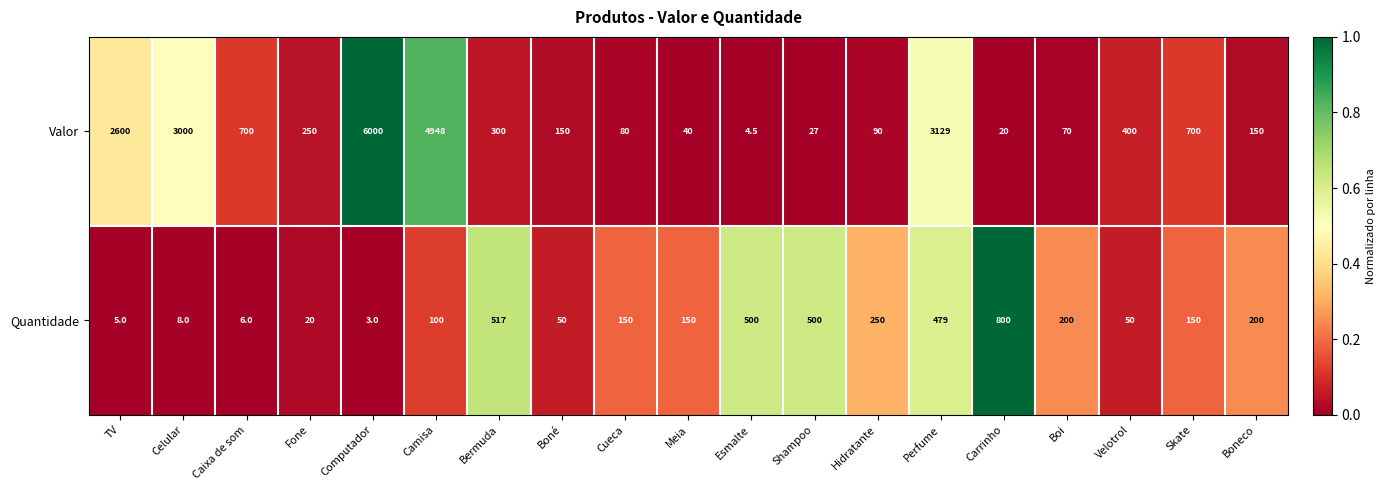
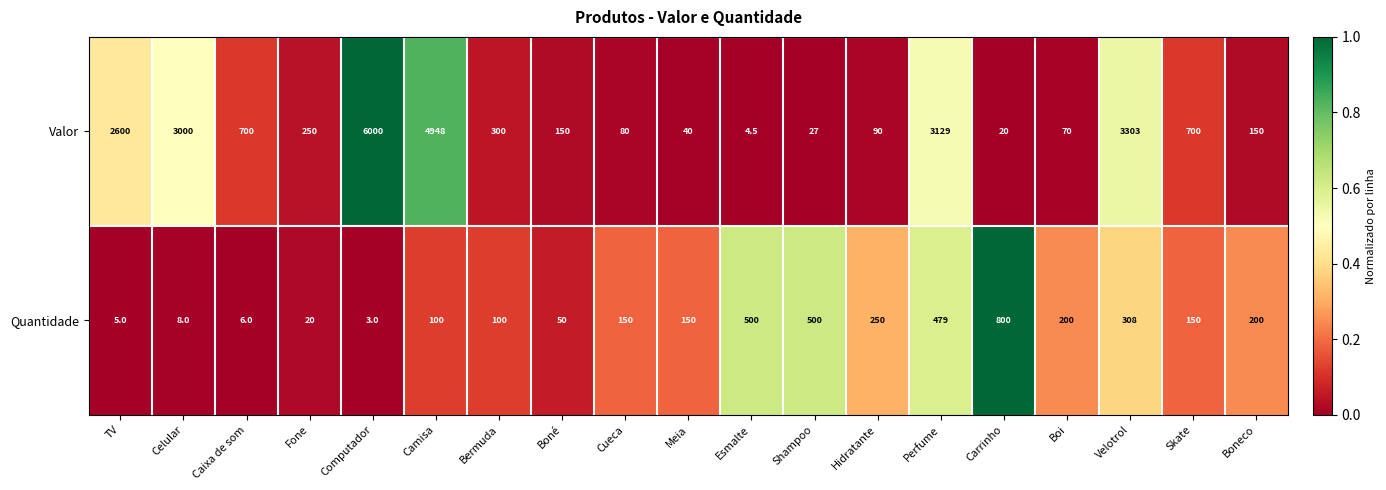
Valor, Velotrol: 400 -> 3303
Quantidade, Bermuda: 517 -> 100
Quantidade, Velotrol: 50 -> 308
